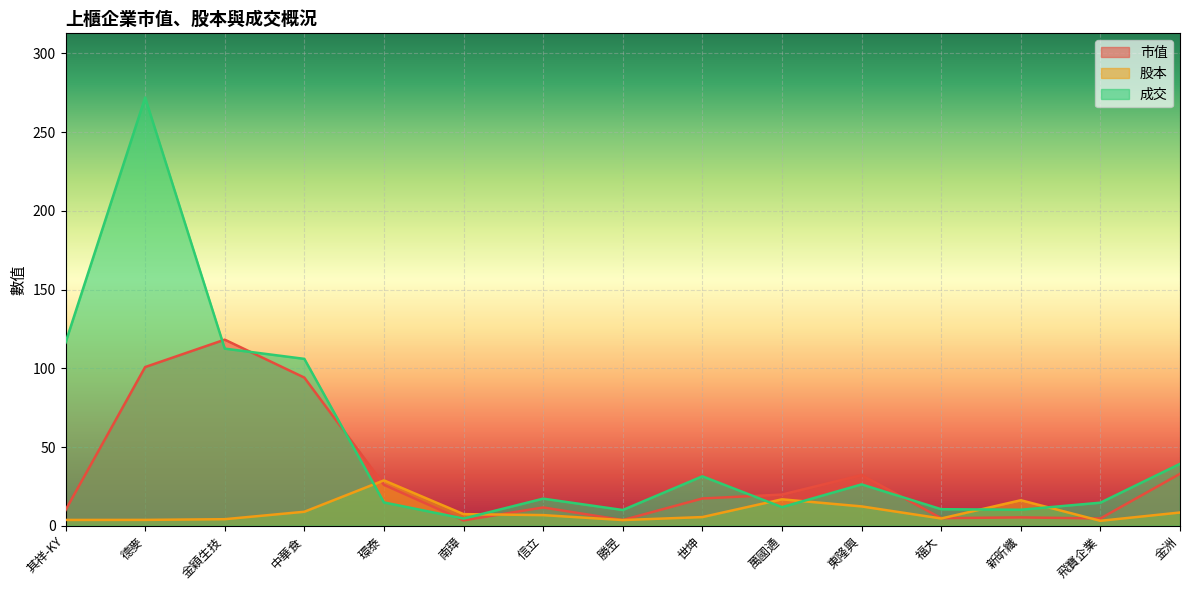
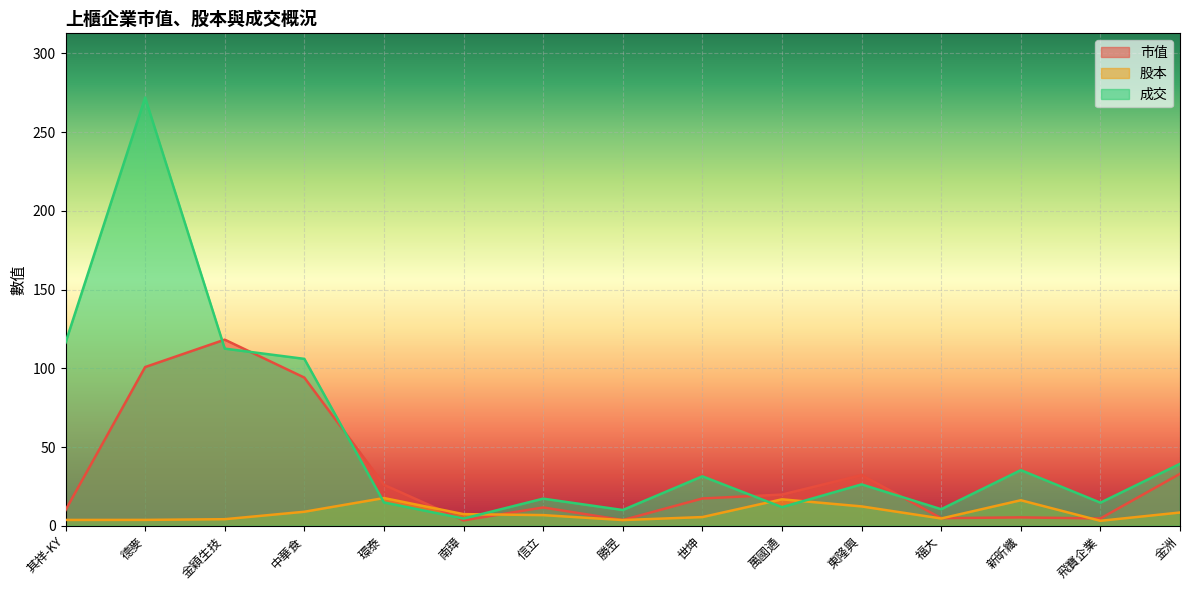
股本, 環泰: 29 -> 18
成交, 新昕纖: 10 -> 35
